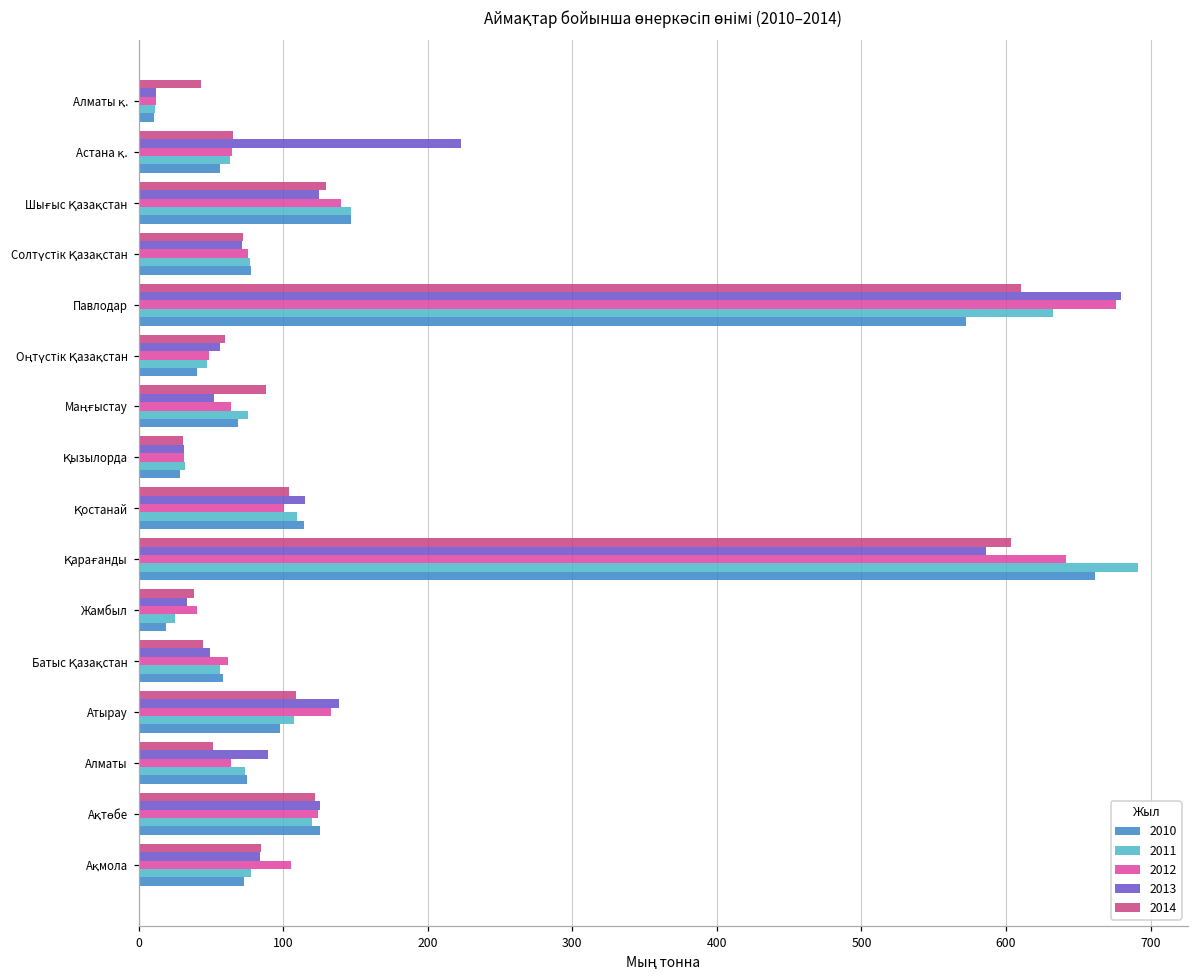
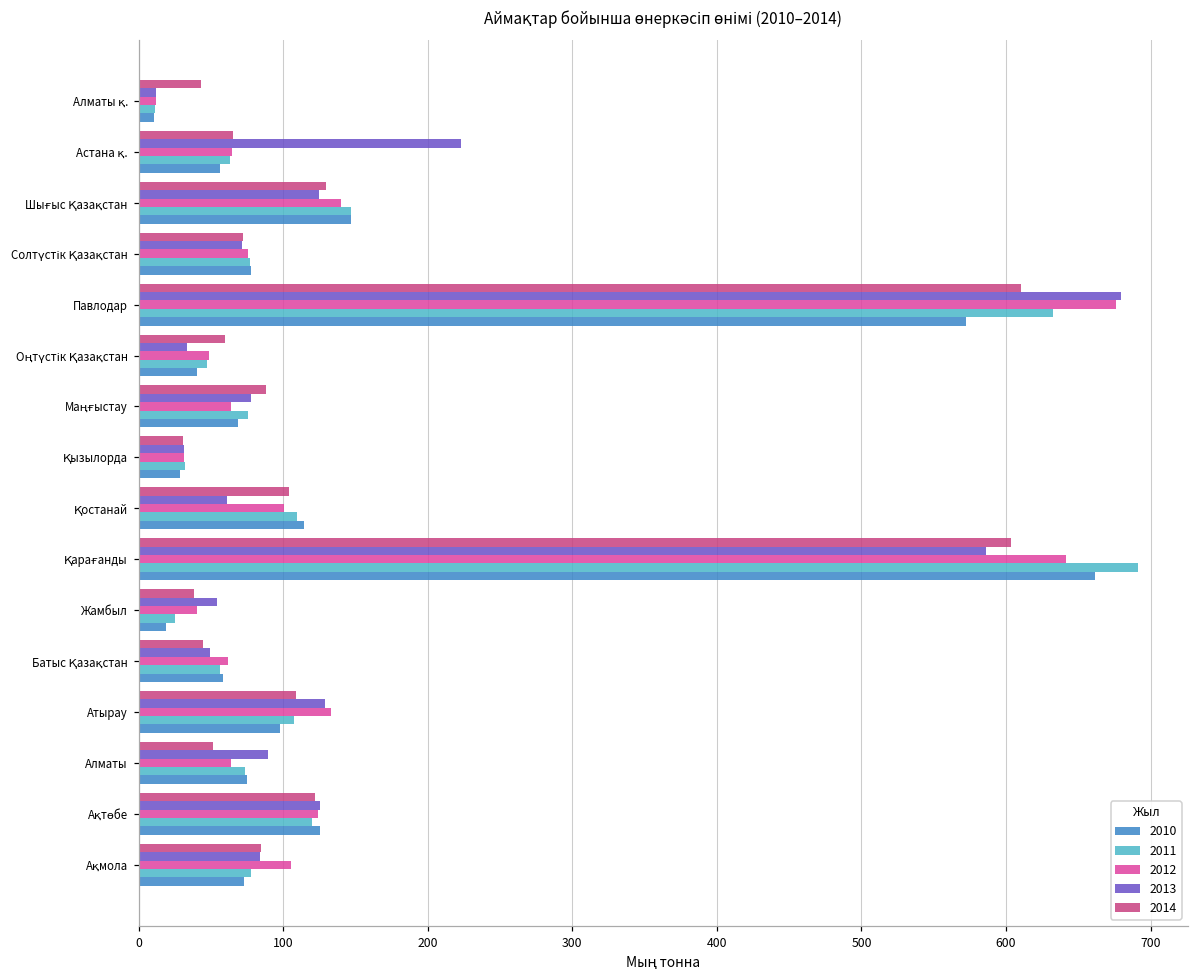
2013, Оңтүстік Қазақстан: 56 -> 34
2013, Маңғыстау: 52 -> 78
2013, Қостанай: 115 -> 61
2013, Жамбыл: 34 -> 54
2013, Атырау: 138 -> 129
